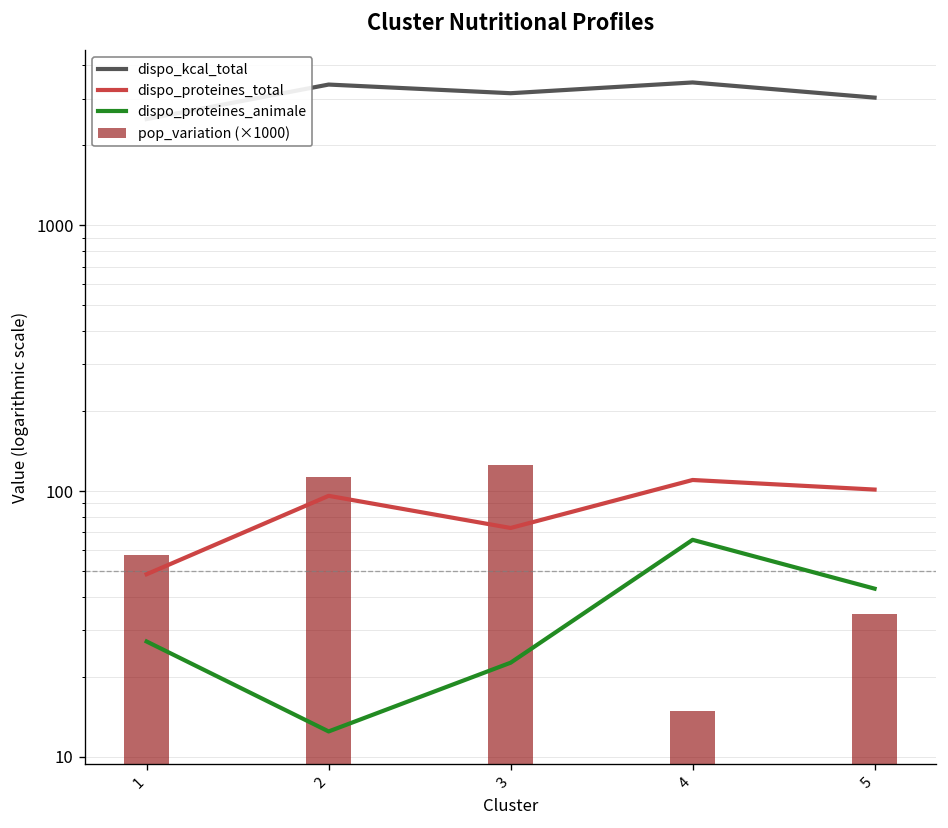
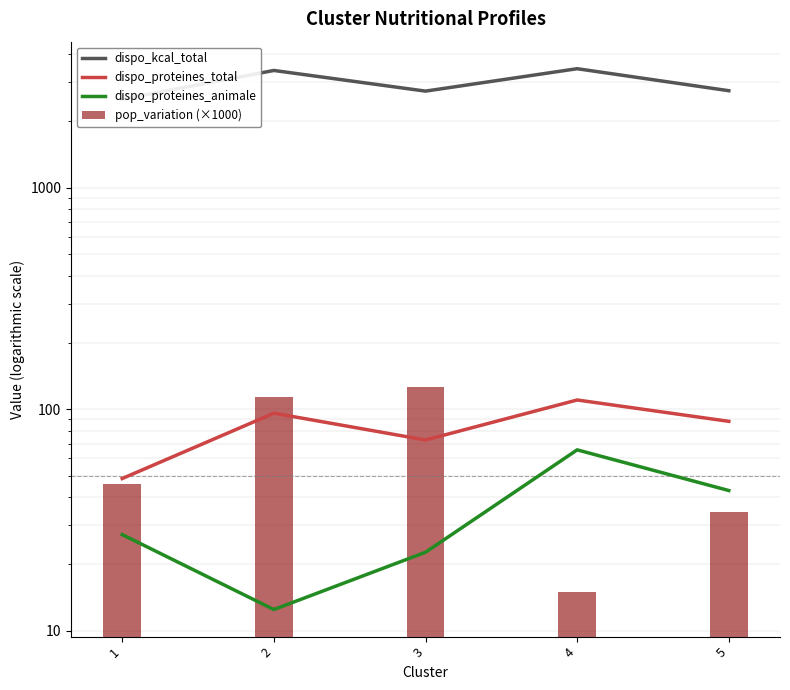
pop_variation (×1000), 1: 57 -> 46
dispo_kcal_total, 3: 3100 -> 2700
dispo_kcal_total, 5: 3000 -> 2700
dispo_proteines_total, 5: 100 -> 88
